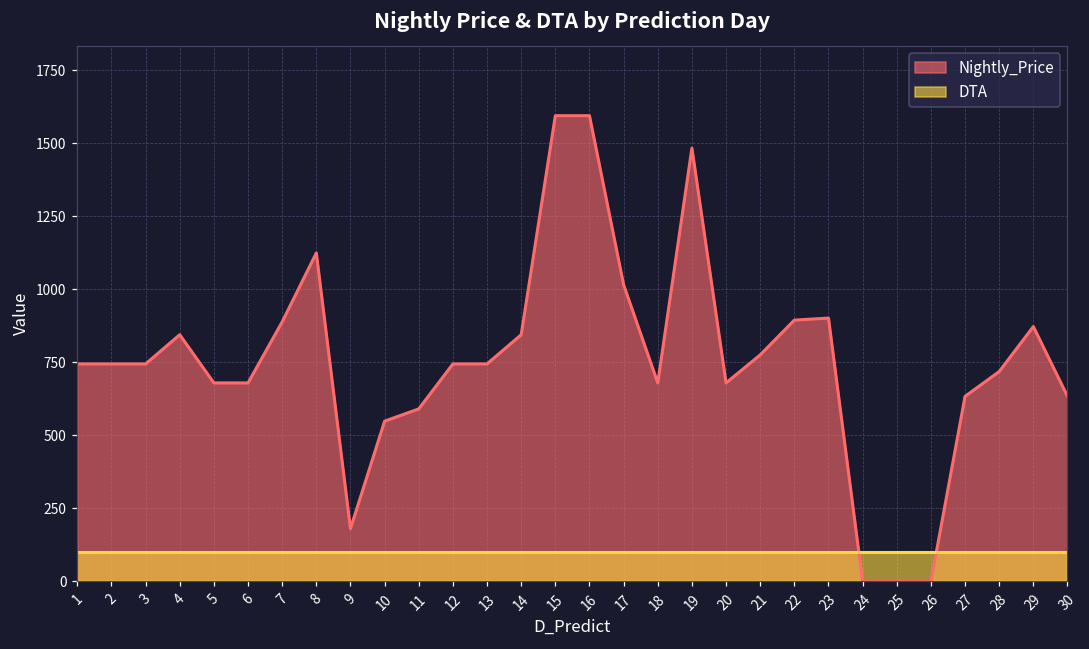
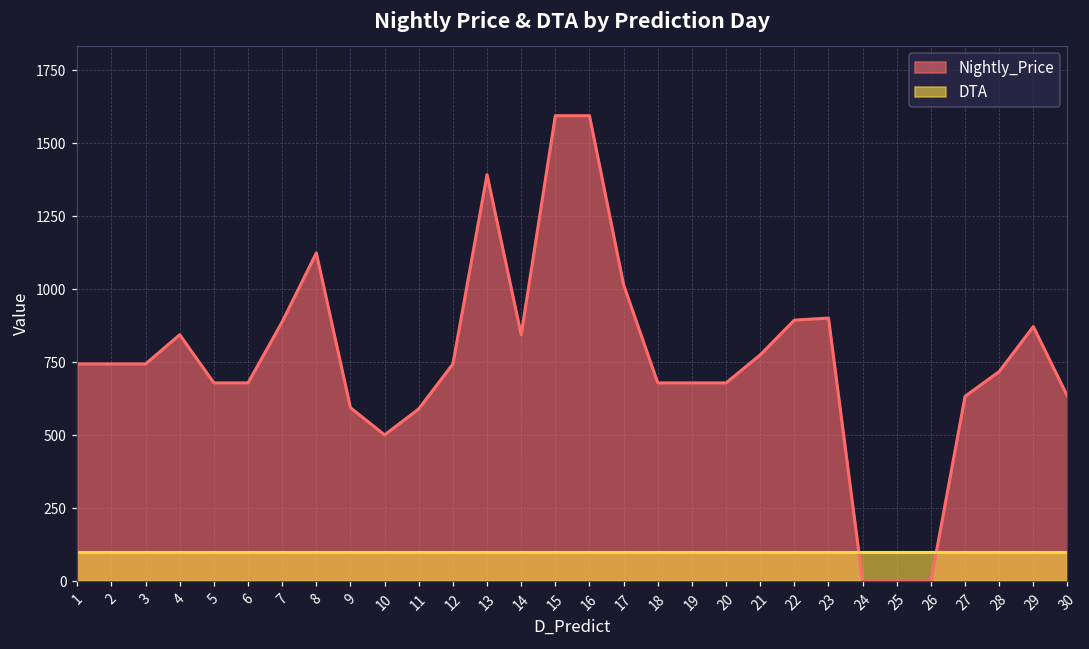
Nightly_Price, 9: 180 -> 600
Nightly_Price, 10: 550 -> 500
Nightly_Price, 13: 750 -> 1390
Nightly_Price, 19: 1480 -> 680
